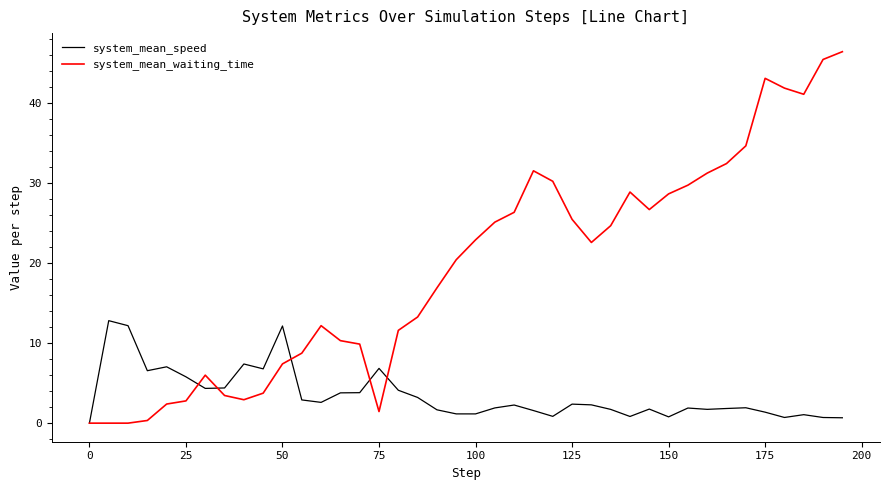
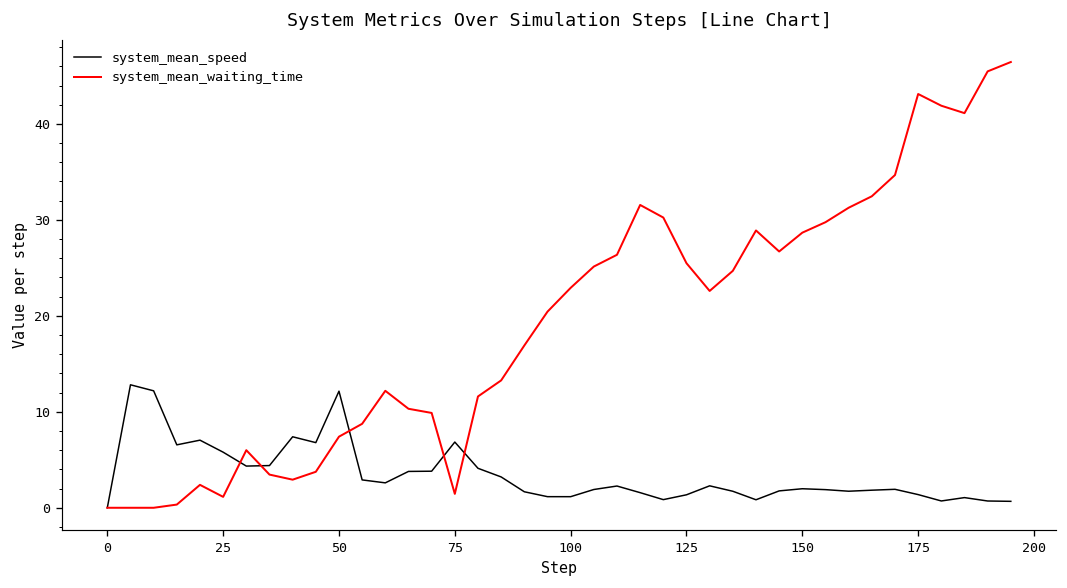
system_mean_waiting_time, 25: 3 -> 1
system_mean_speed, 125: 2 -> 1
system_mean_speed, 150: 1 -> 2
